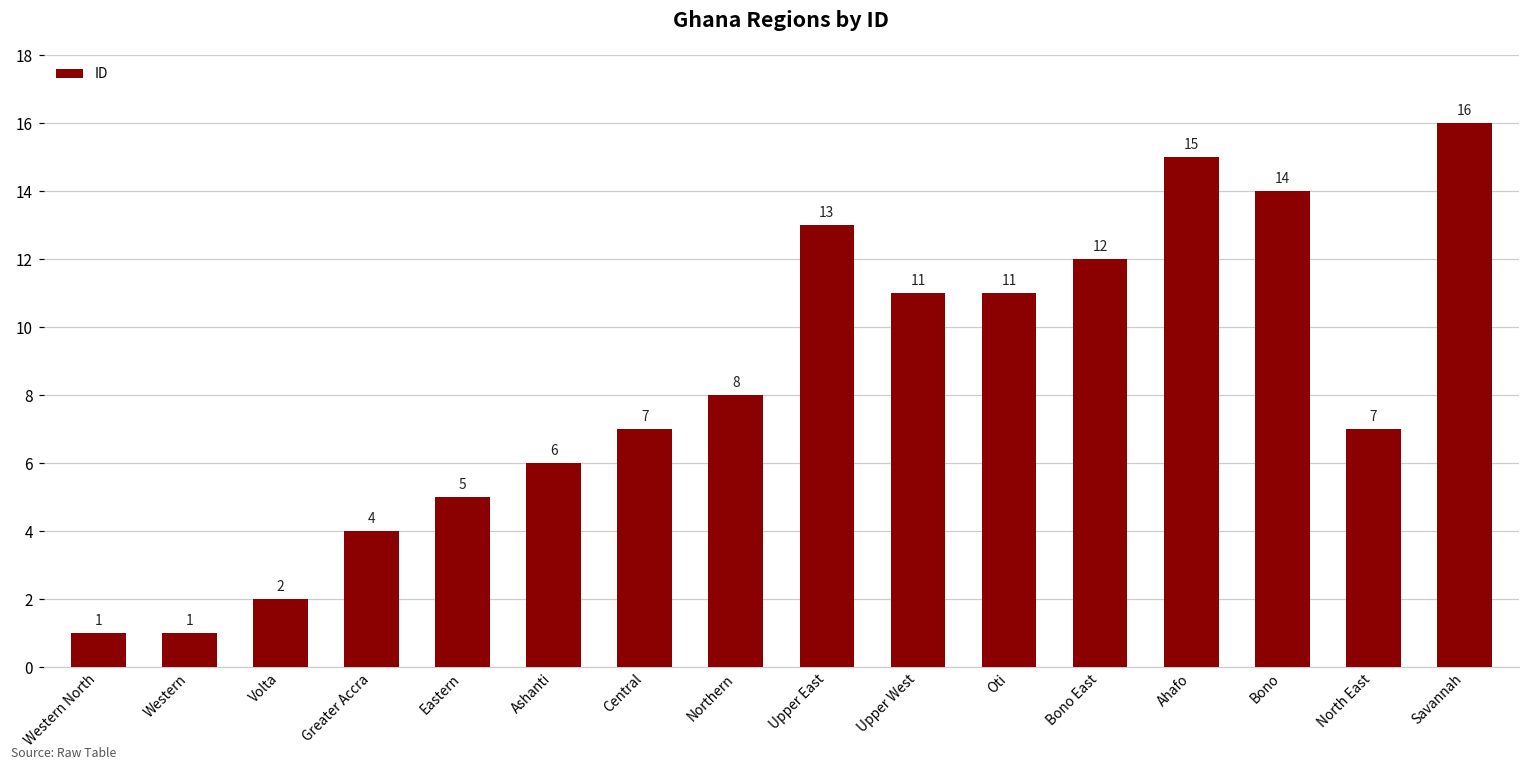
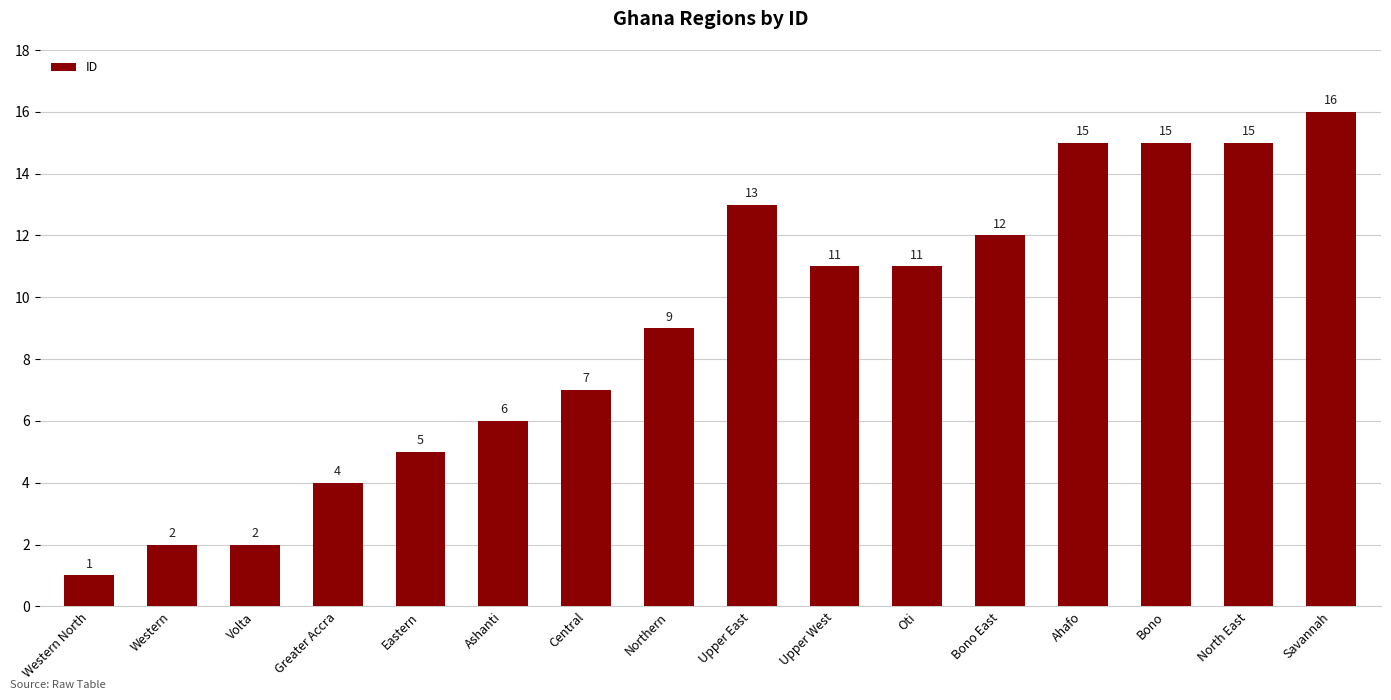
Western: 1 -> 2
Northern: 8 -> 9
Bono: 14 -> 15
North East: 7 -> 15
